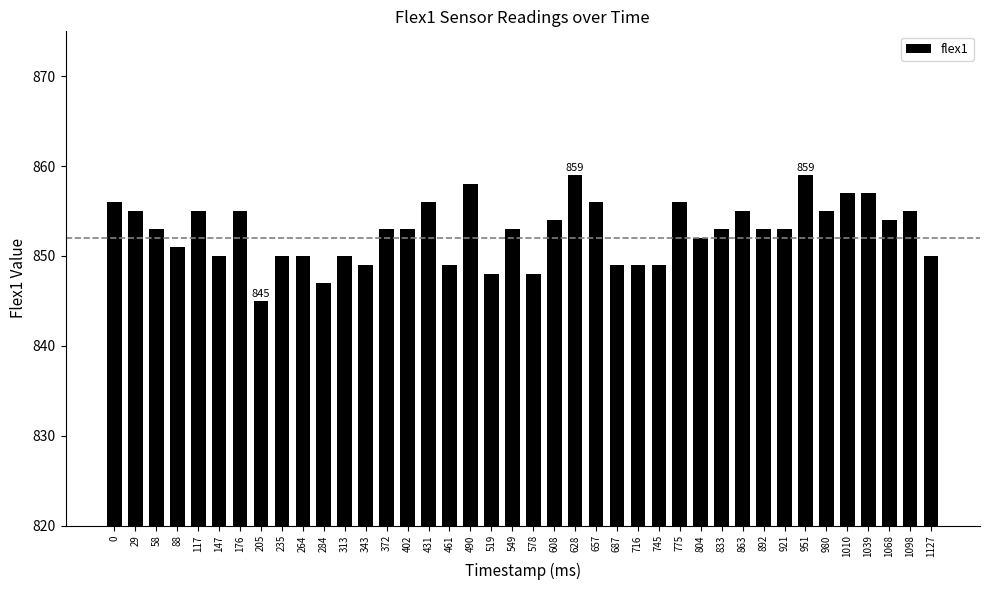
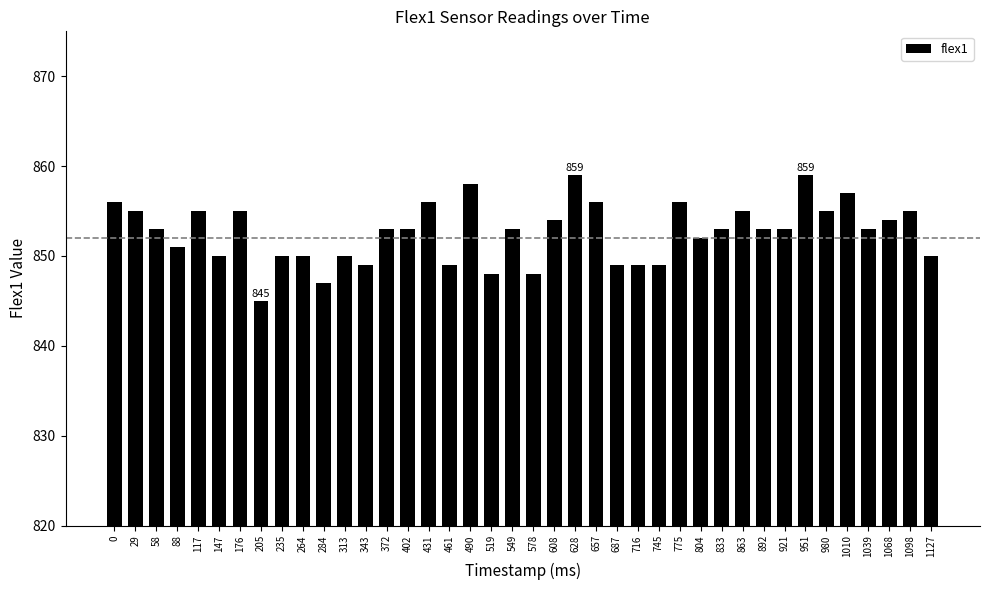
1039: 857 -> 853
